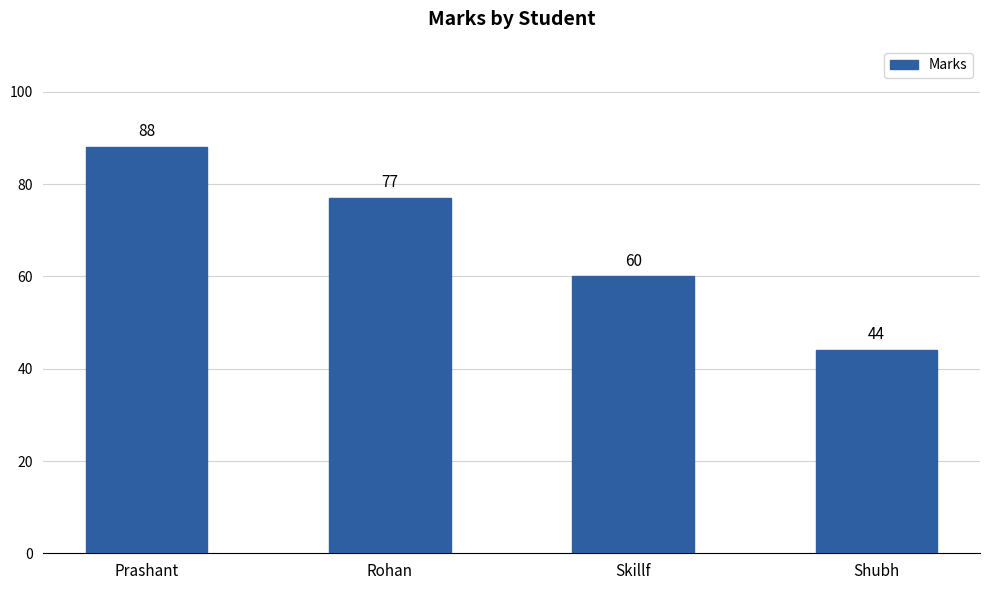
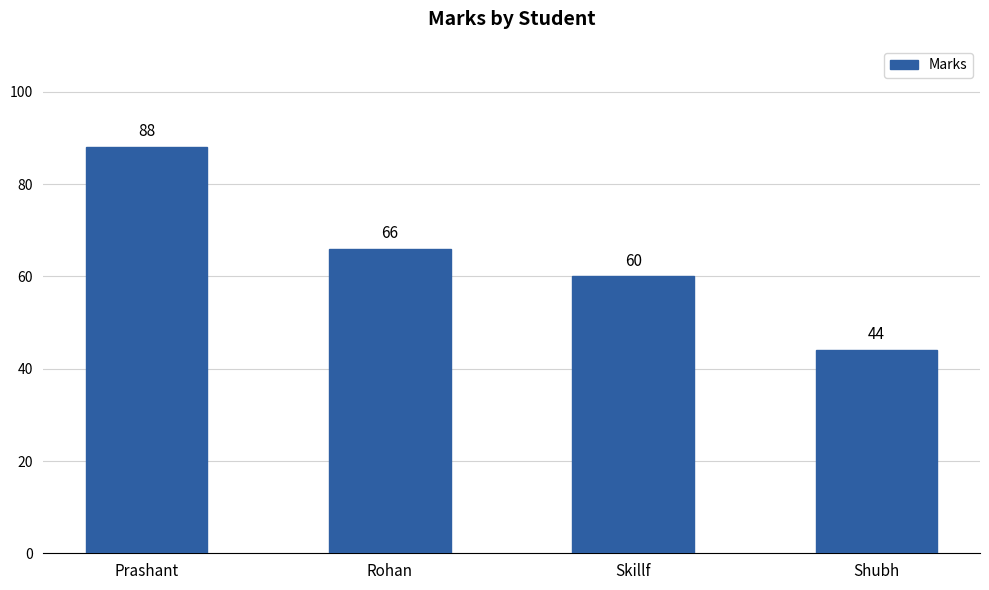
Rohan: 77 -> 66
